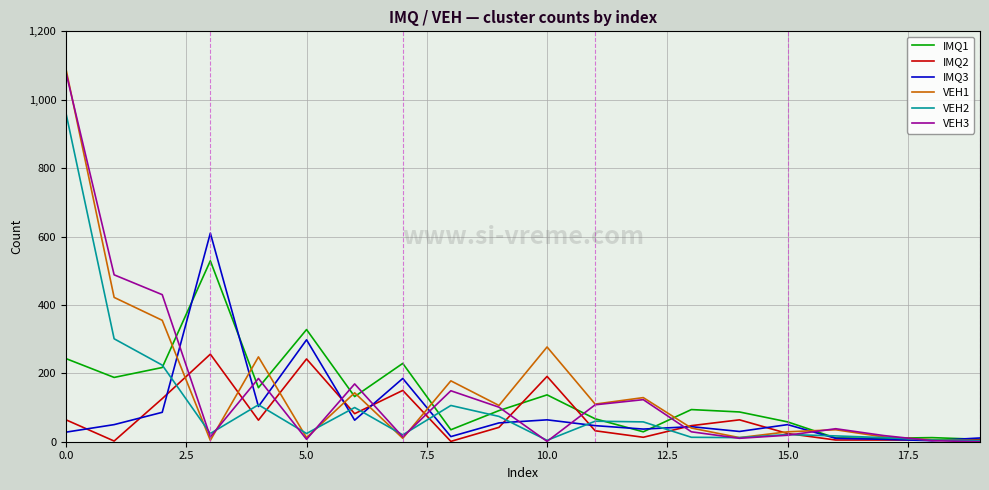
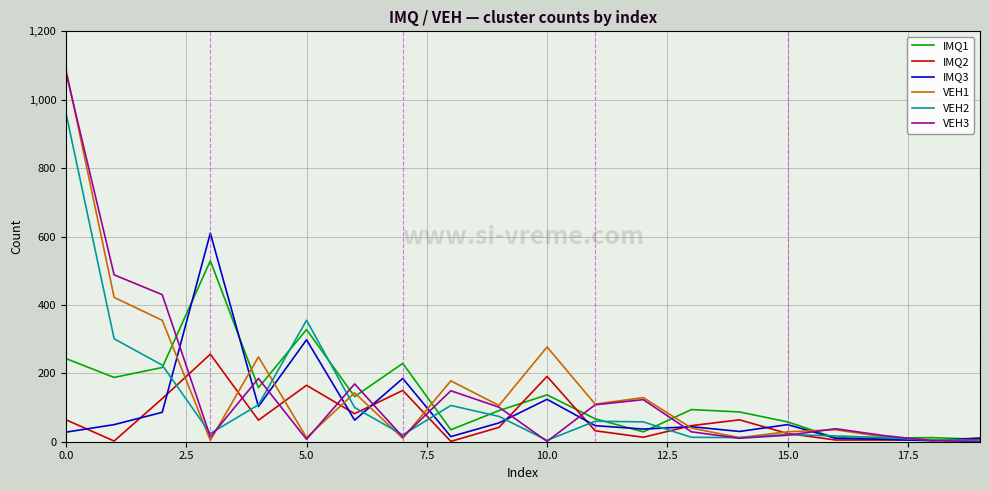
IMQ2, 5.0: 240 -> 170
VEH2, 5.0: 20 -> 360
IMQ3, 10.0: 60 -> 120
